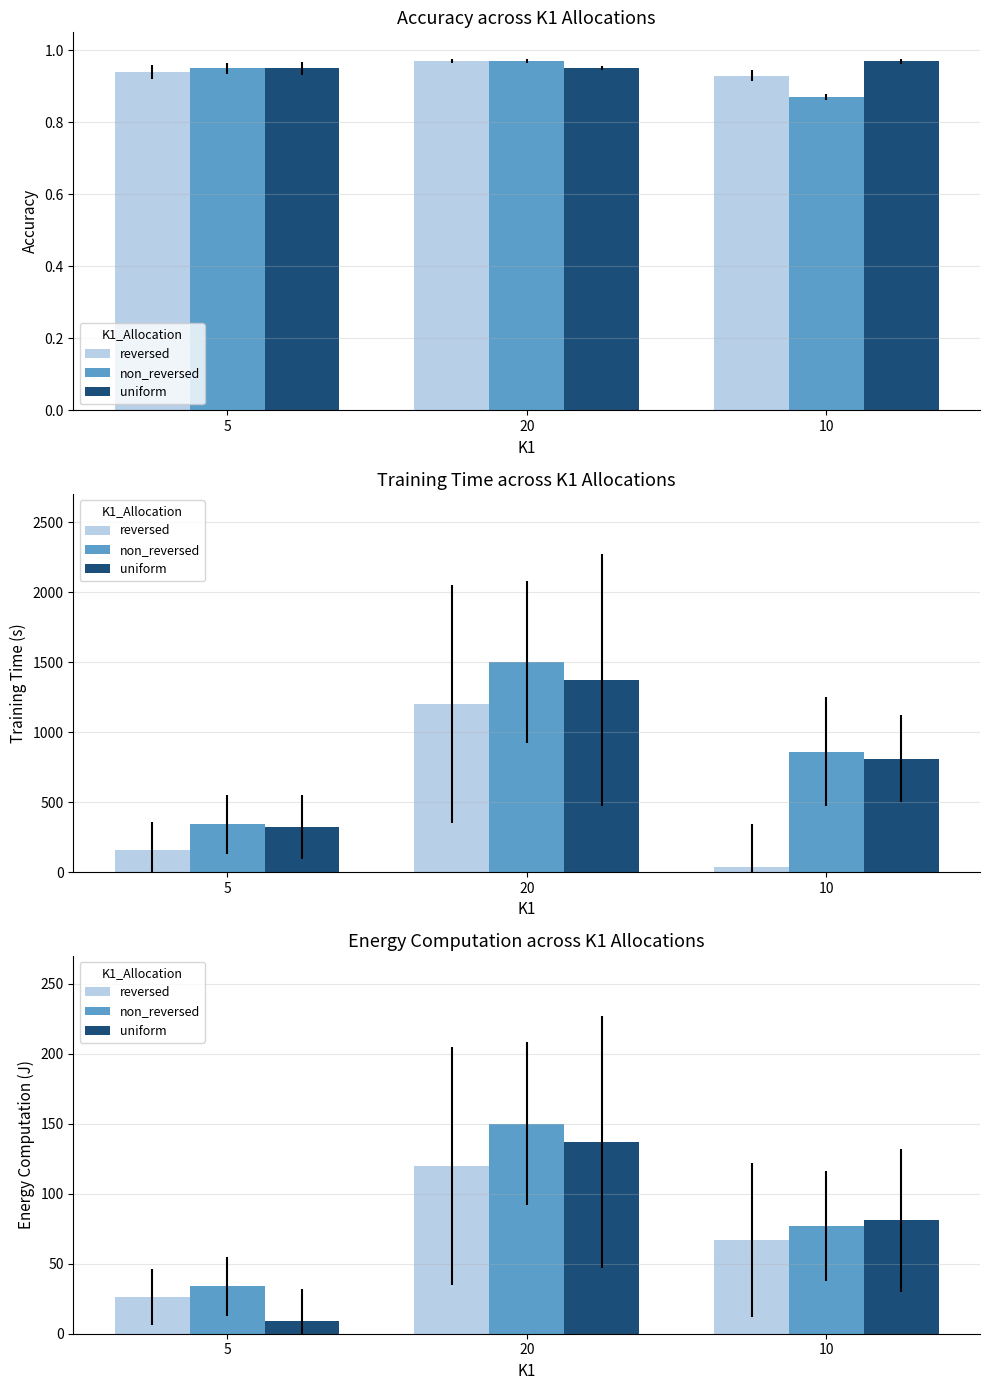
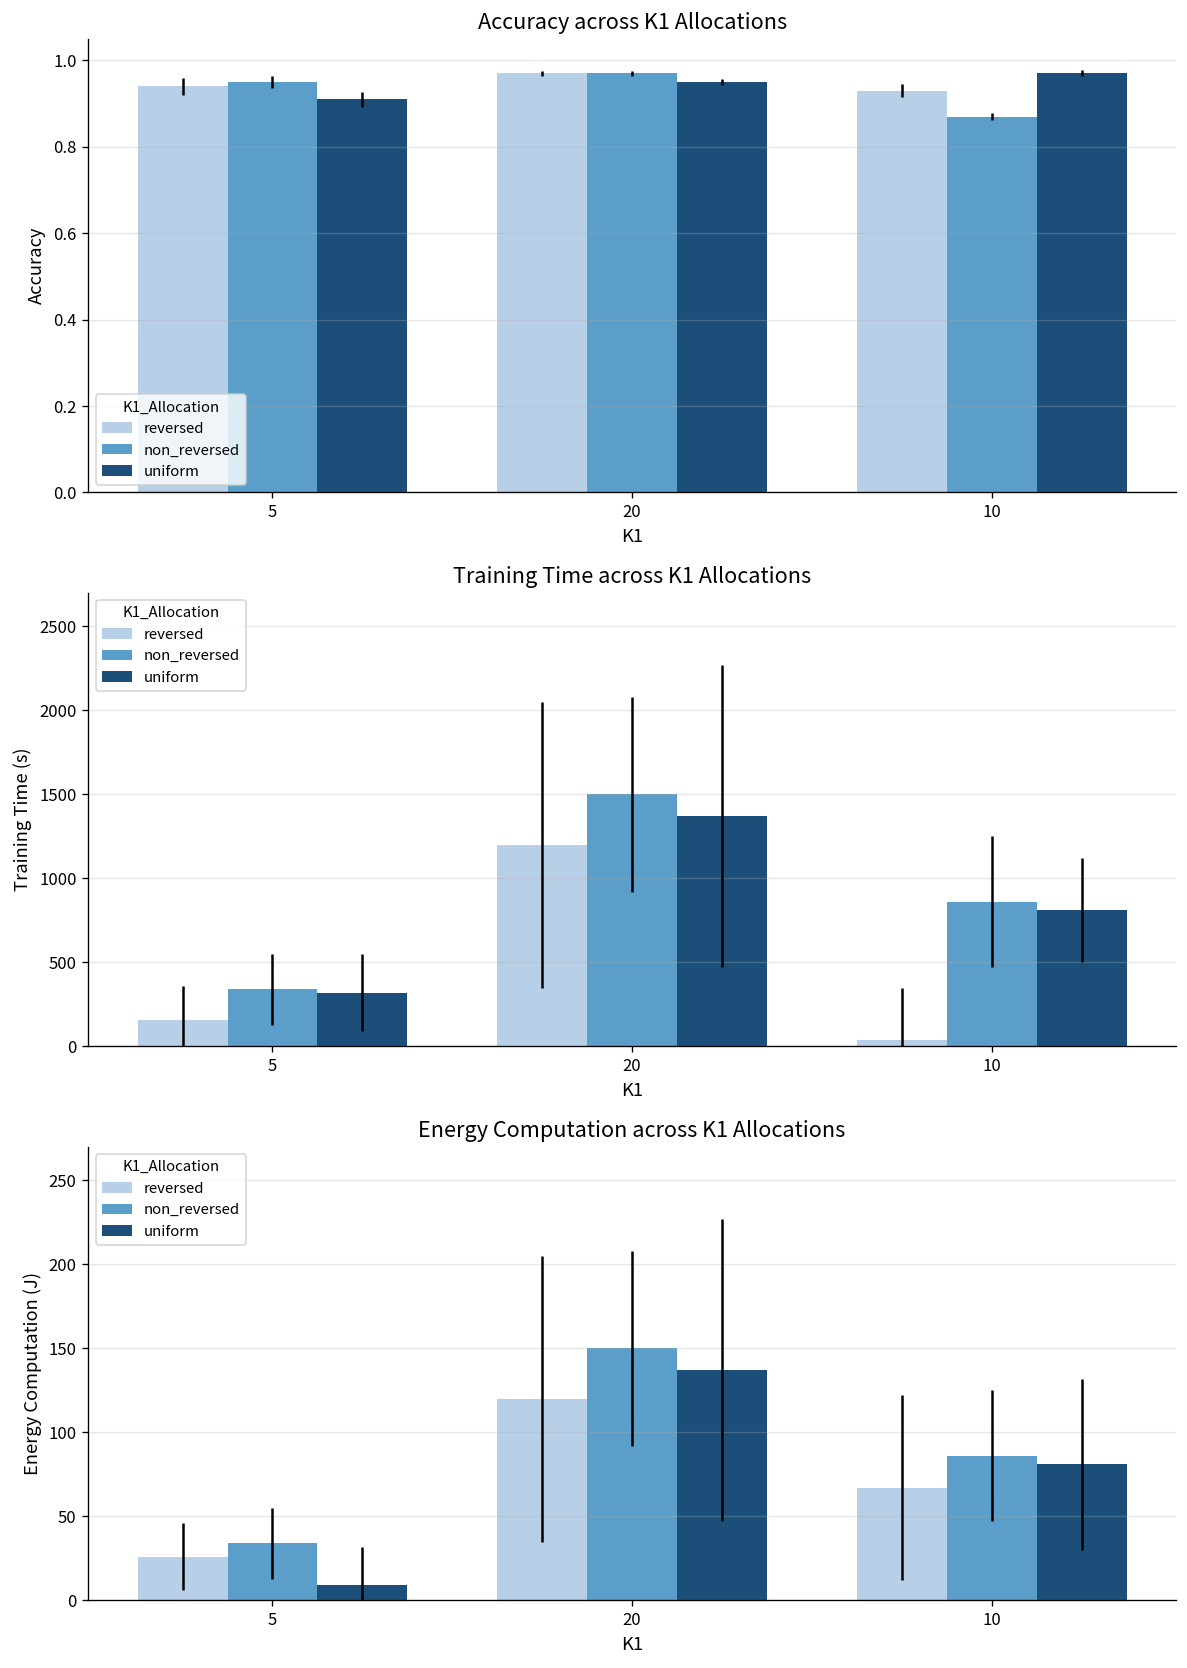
Accuracy across K1 Allocations, uniform, 5: 0.95 -> 0.91
Energy Computation across K1 Allocations, non_reversed, 10: 77 -> 86
